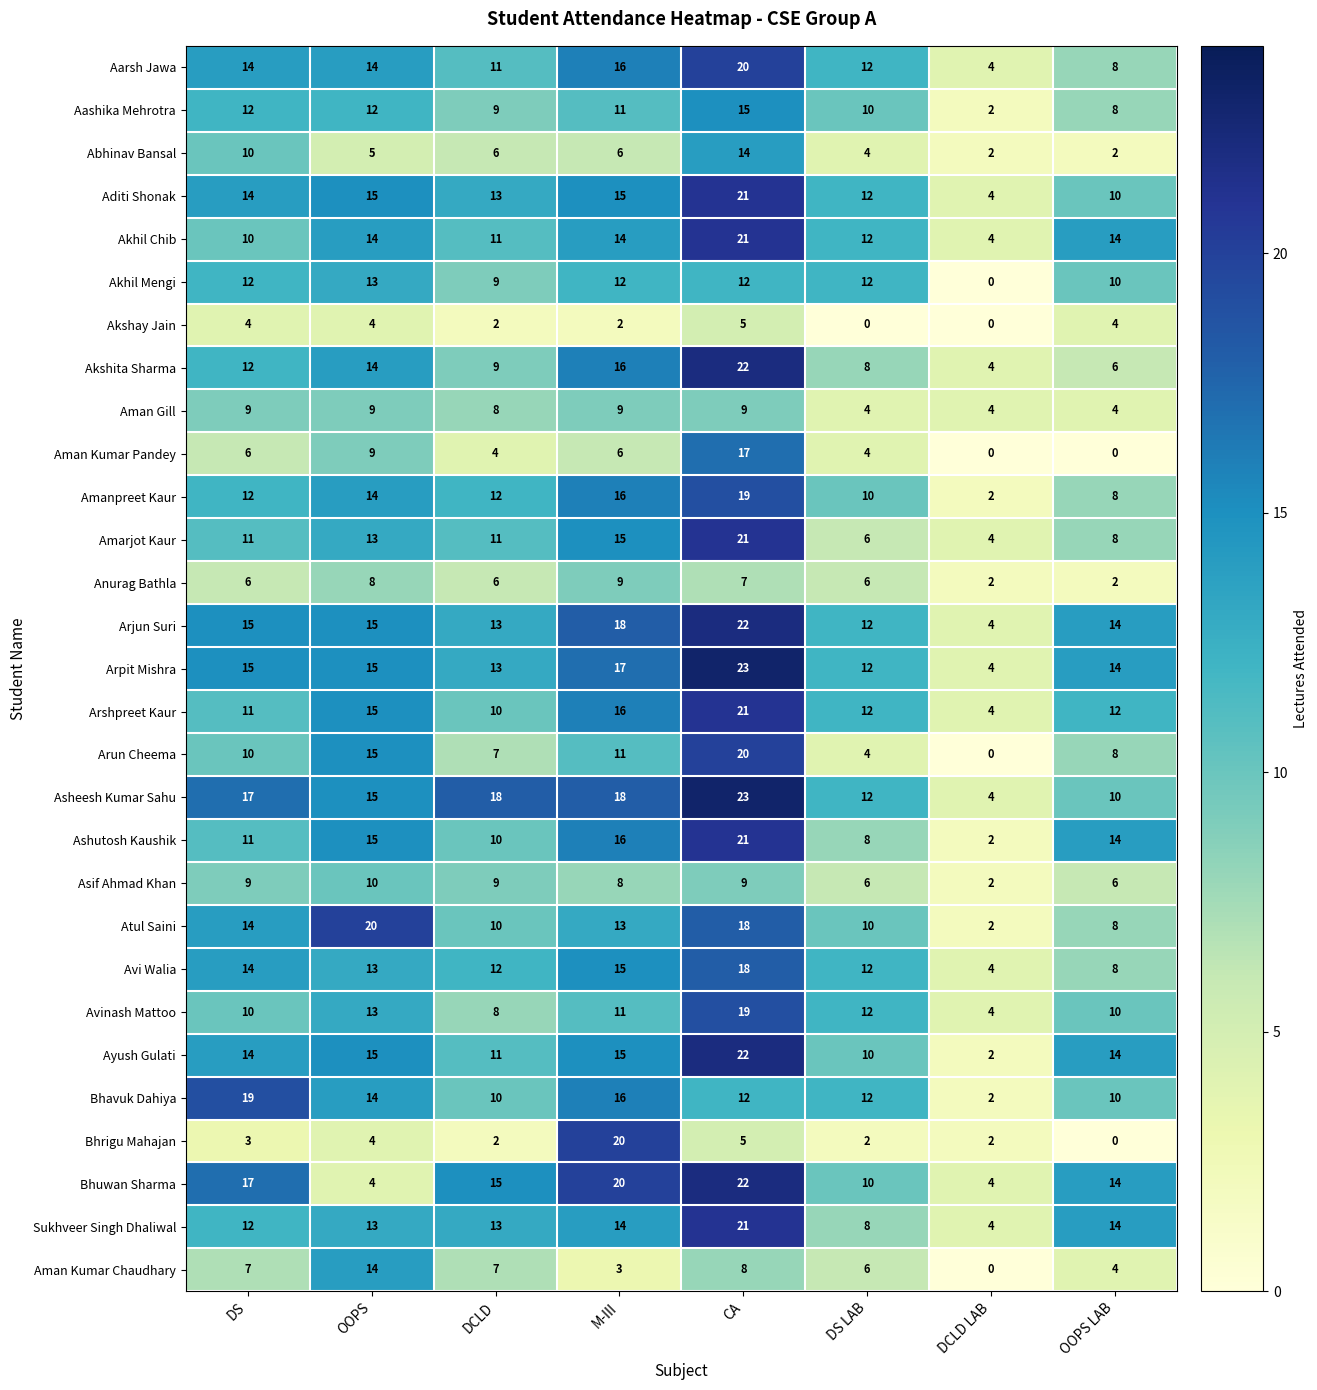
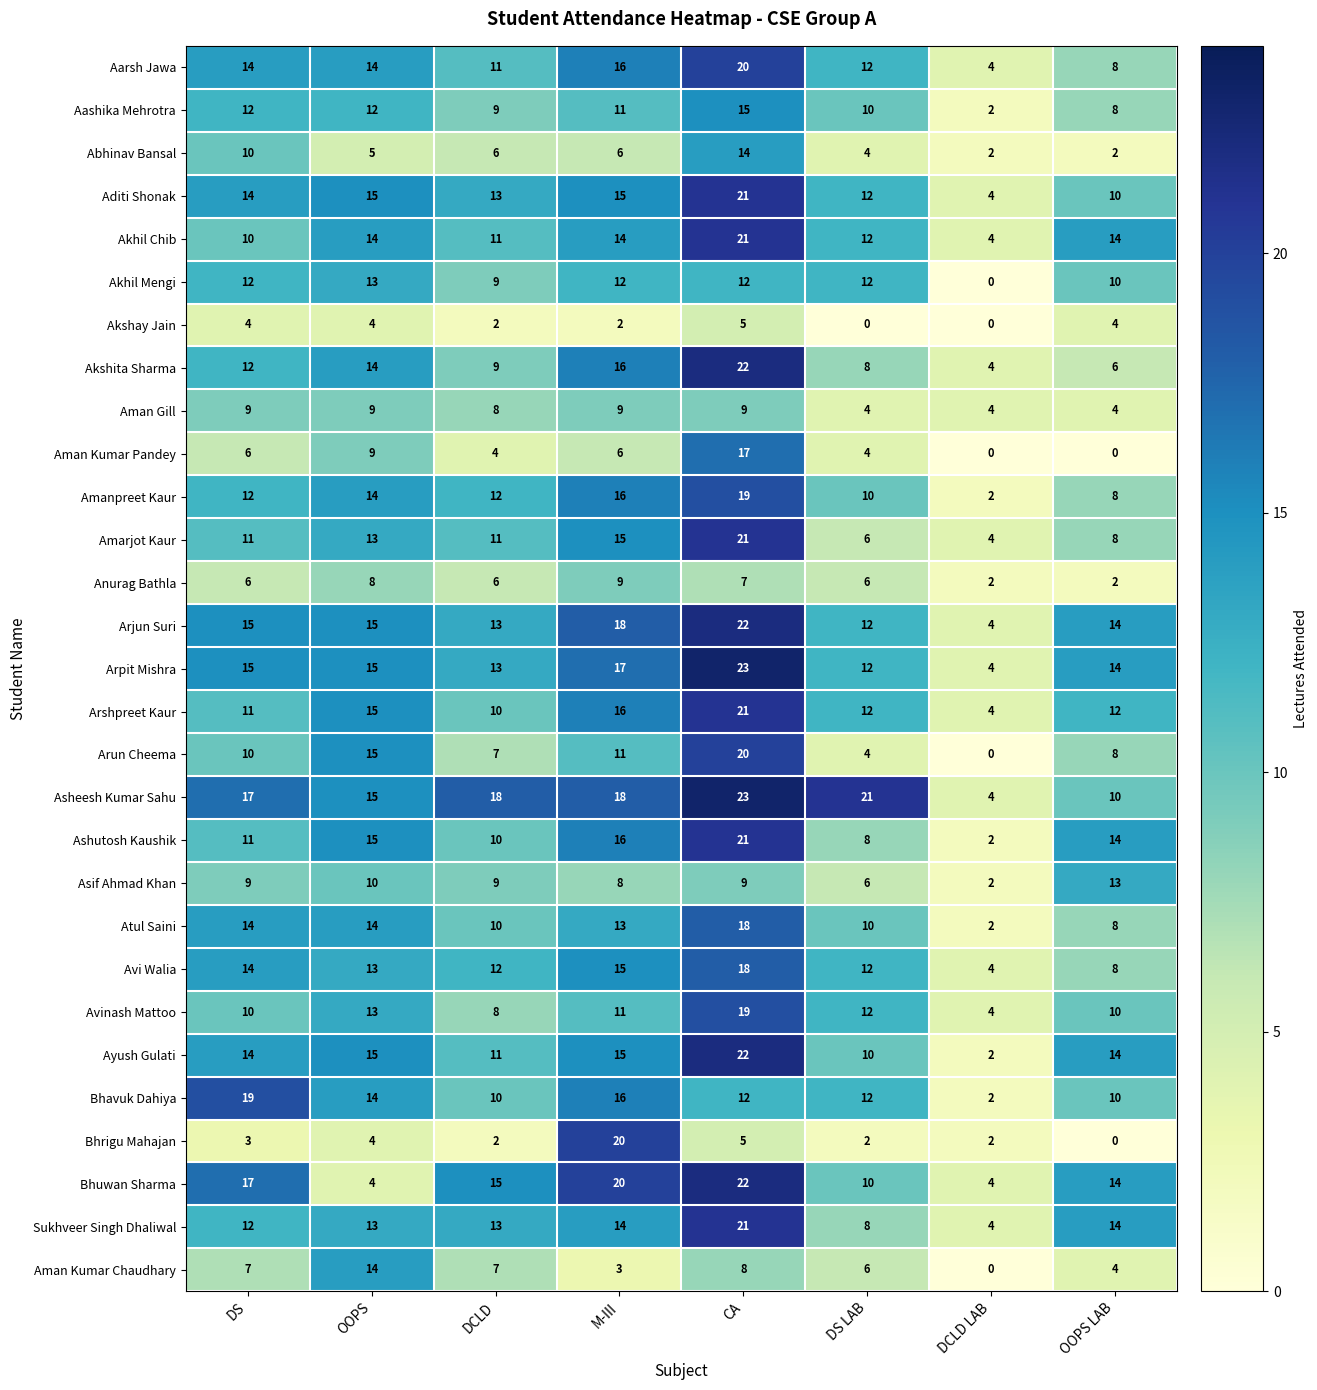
Asheesh Kumar Sahu, DS LAB: 12 -> 21
Asif Ahmad Khan, OOPS LAB: 6 -> 13
Atul Saini, OOPS: 20 -> 14
